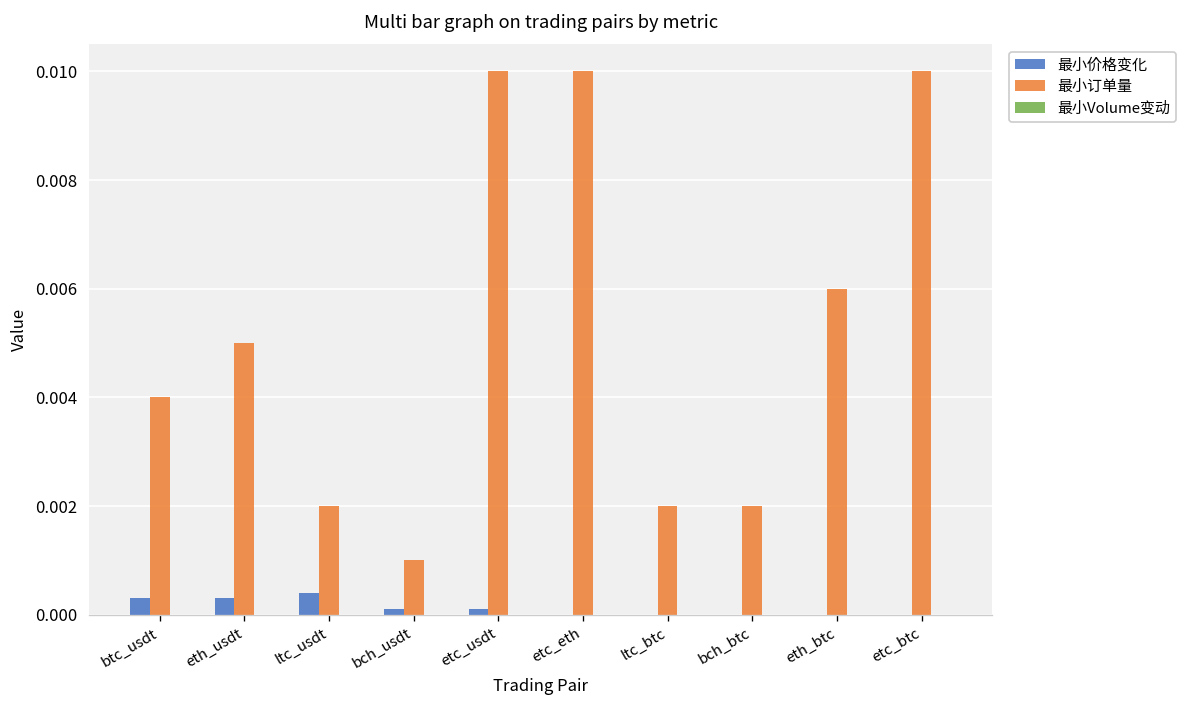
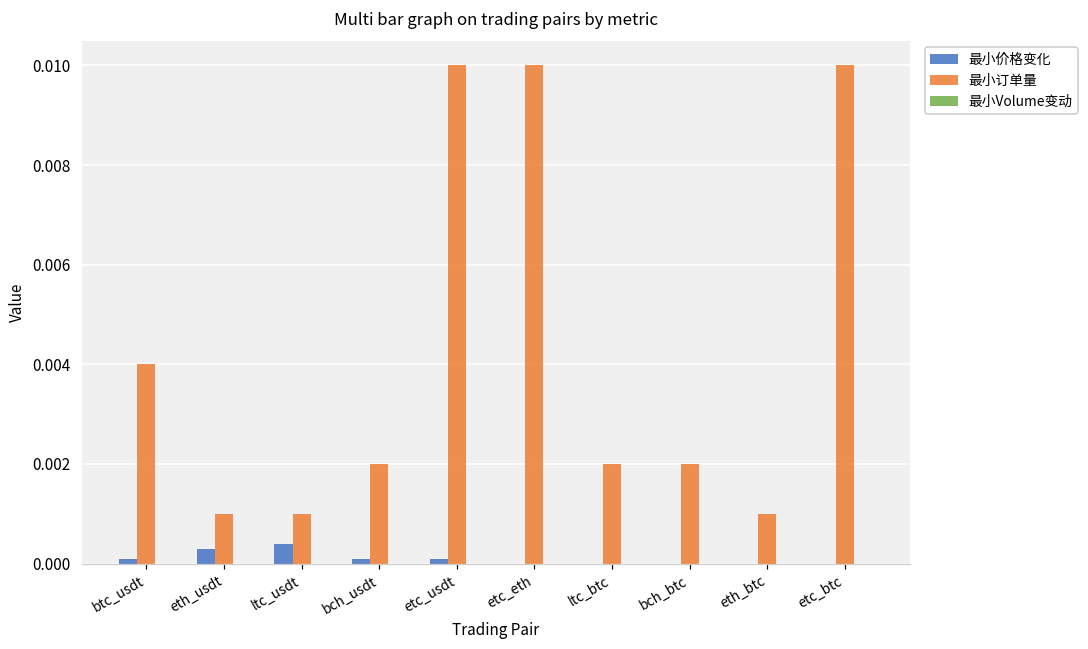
最小价格变化, btc_usdt: 0.0003 -> 0.0001
最小订单量, eth_usdt: 0.005 -> 0.001
最小订单量, ltc_usdt: 0.002 -> 0.001
最小订单量, bch_usdt: 0.001 -> 0.002
最小订单量, eth_btc: 0.006 -> 0.001
